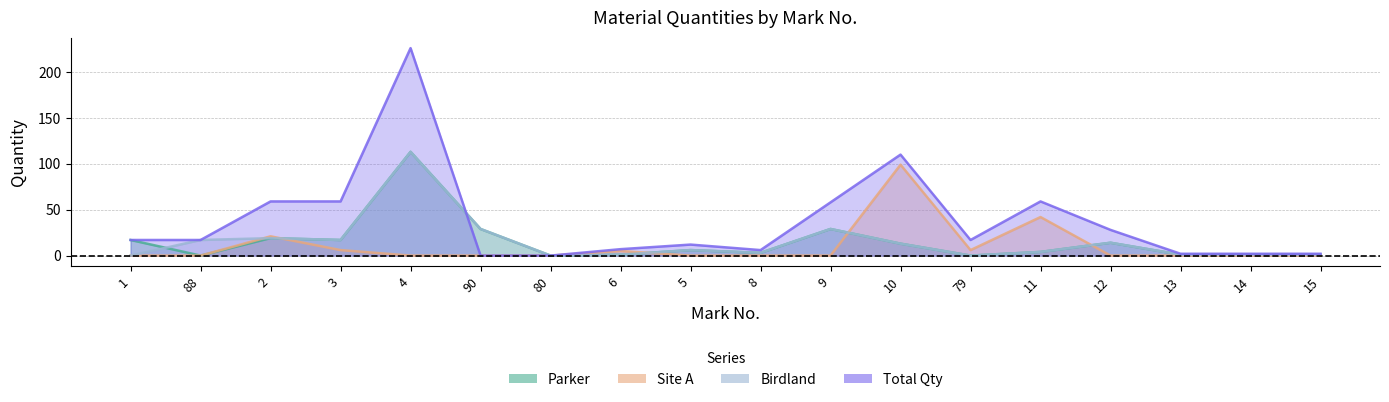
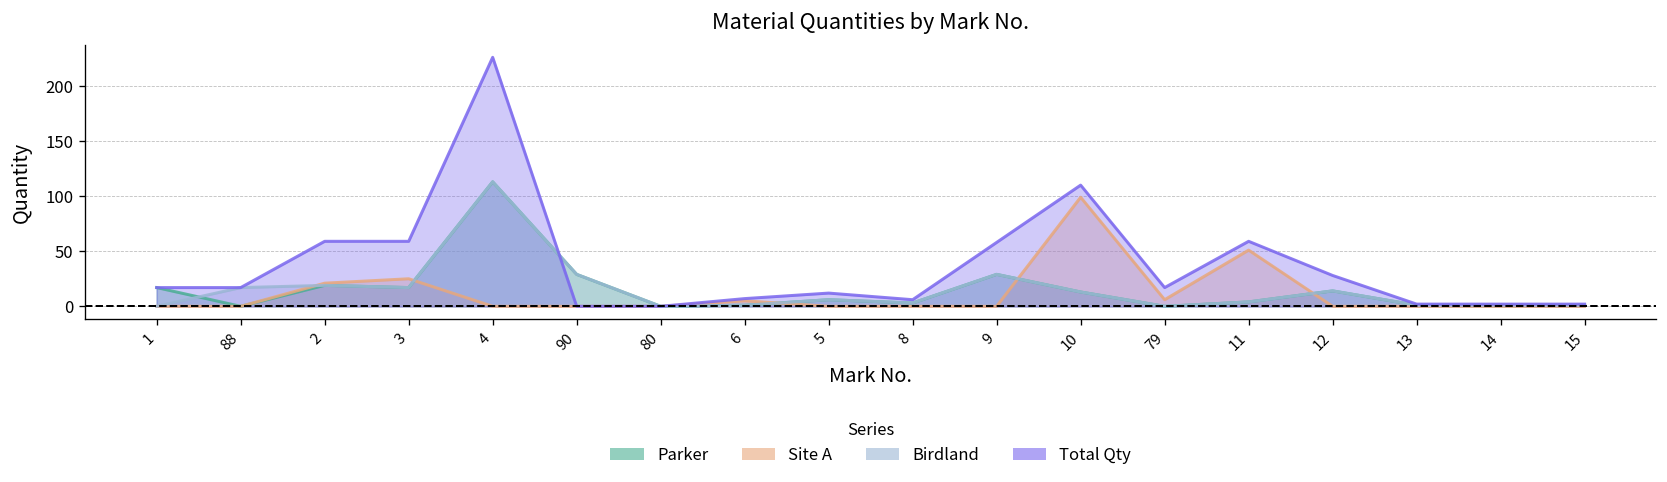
Site A, 3: 10 -> 30
Site A, 11: 40 -> 50
